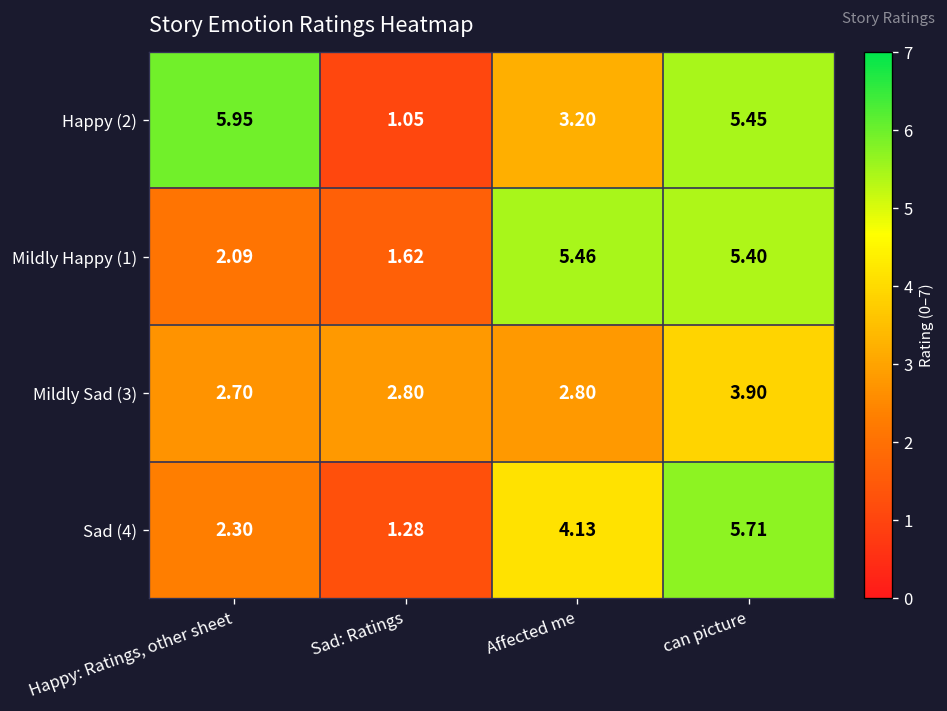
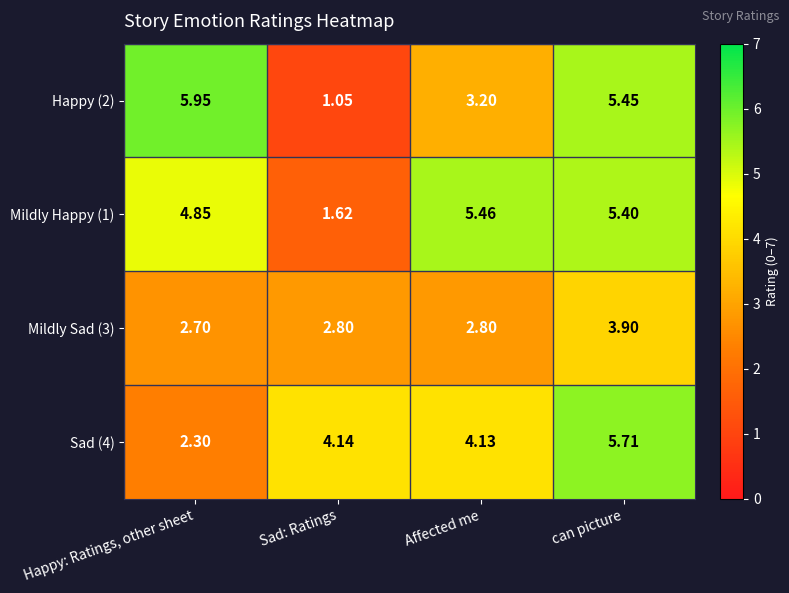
Mildly Happy (1), Happy: Ratings, other sheet: 2.09 -> 4.85
Sad (4), Sad: Ratings: 1.28 -> 4.14
